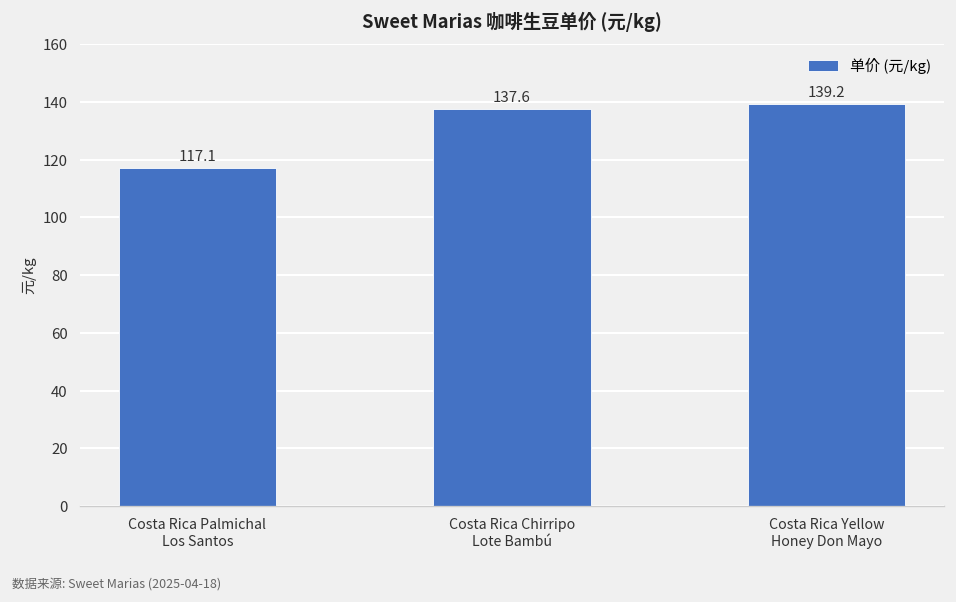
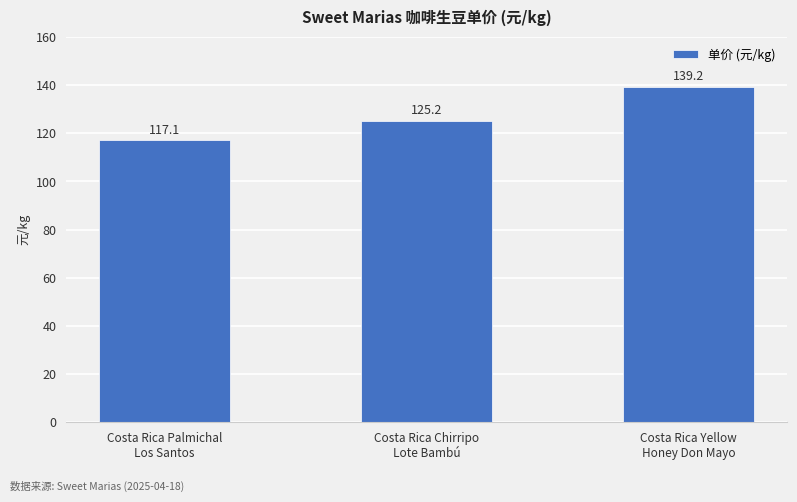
Costa Rica Chirripo Lote Bambú: 137.6 -> 125.2
